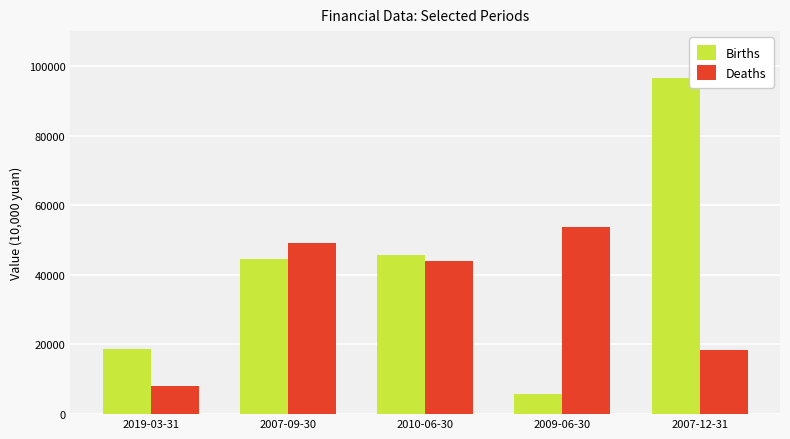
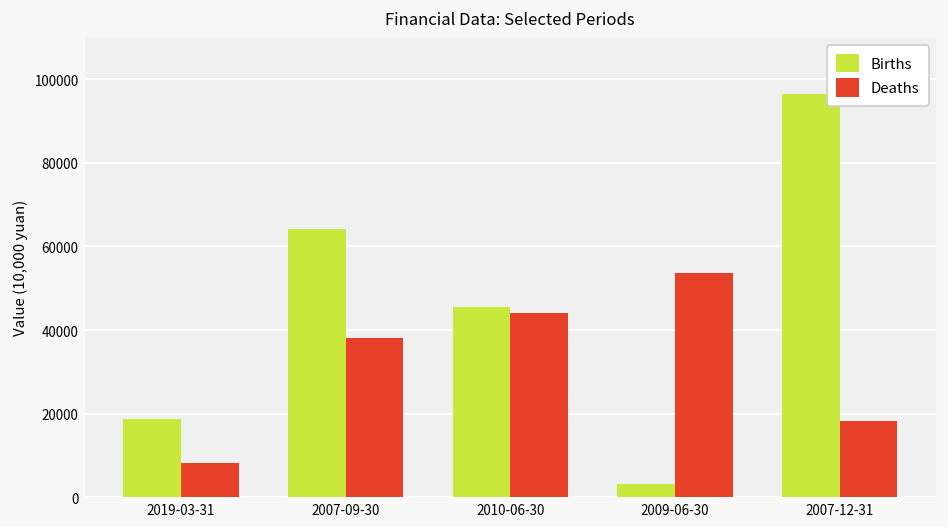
Births, 2007-09-30: 45000 -> 64000
Deaths, 2007-09-30: 49000 -> 38000
Births, 2009-06-30: 6000 -> 3000
